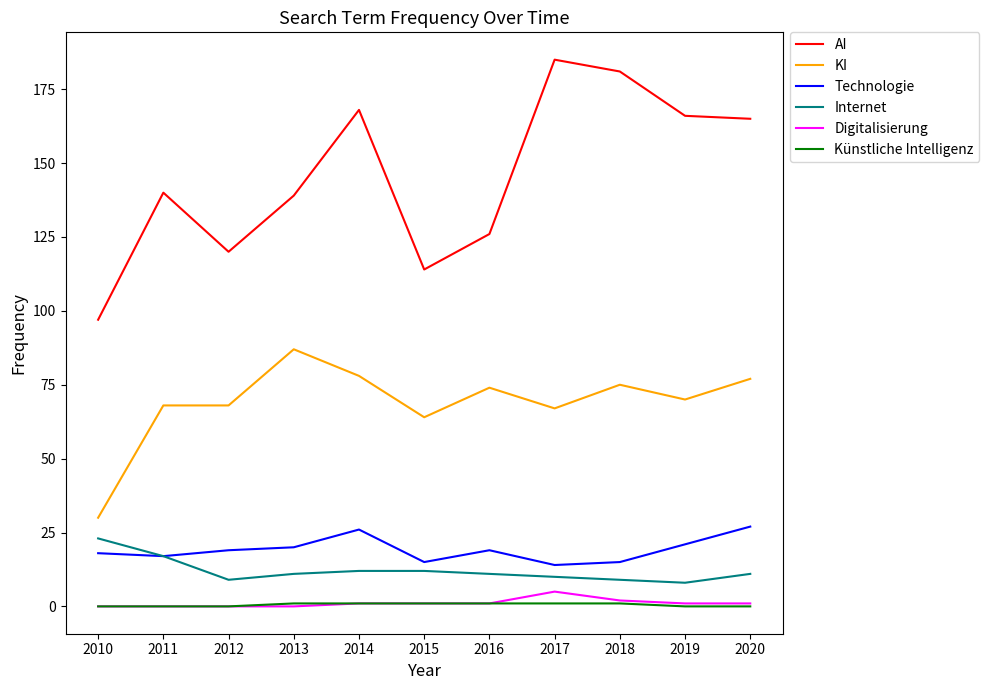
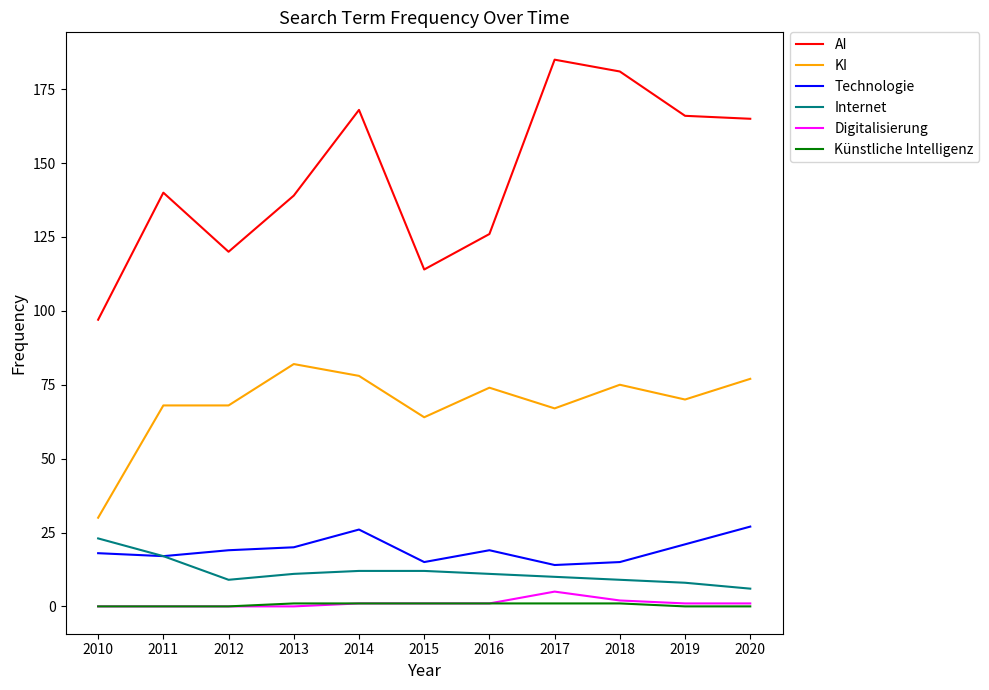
KI, 2013: 87 -> 82
Internet, 2020: 11 -> 6
